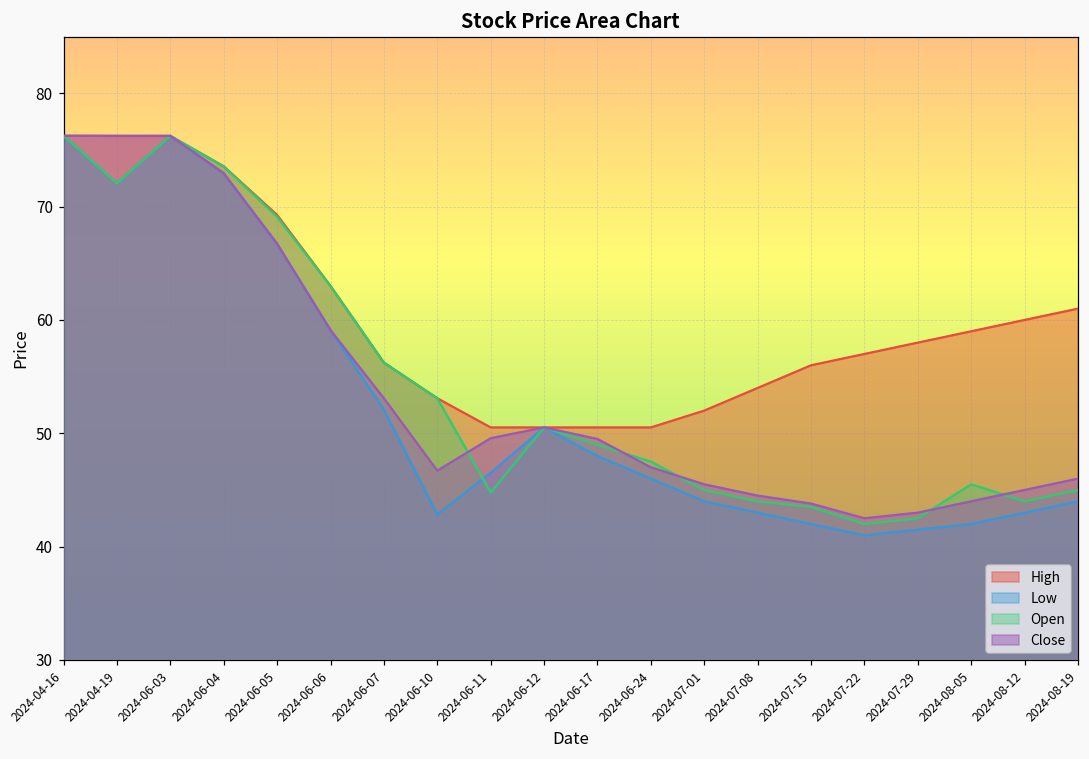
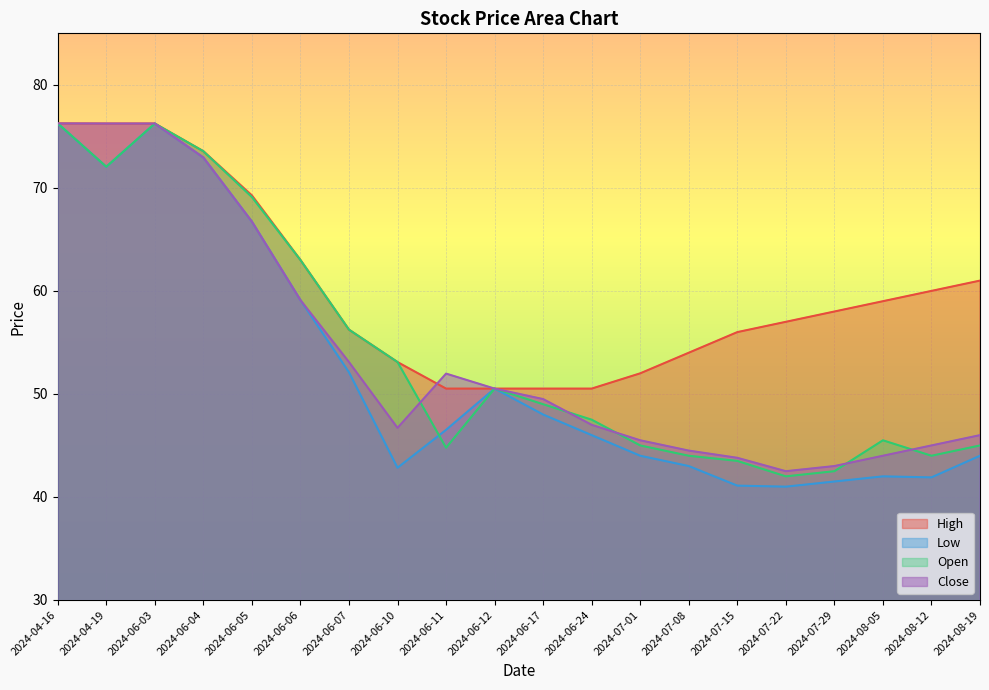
Close, 2024-06-11: 49.6 -> 52.0
Low, 2024-07-15: 42.0 -> 41.1
Low, 2024-08-12: 43.0 -> 41.9
